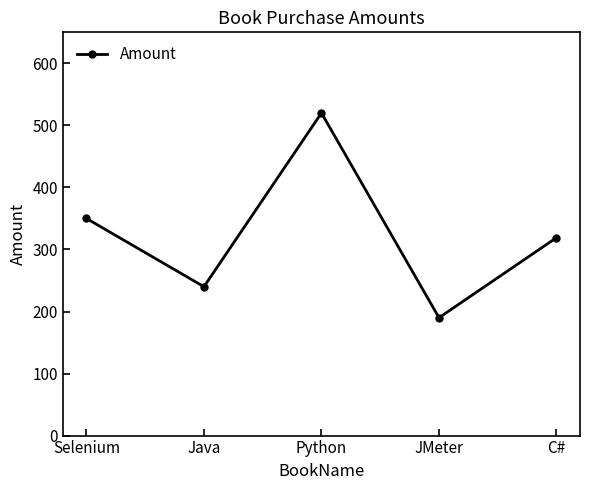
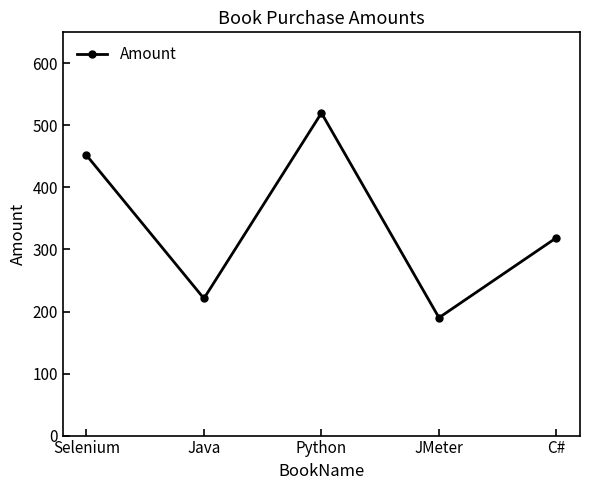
Selenium: 350 -> 450
Java: 240 -> 220
